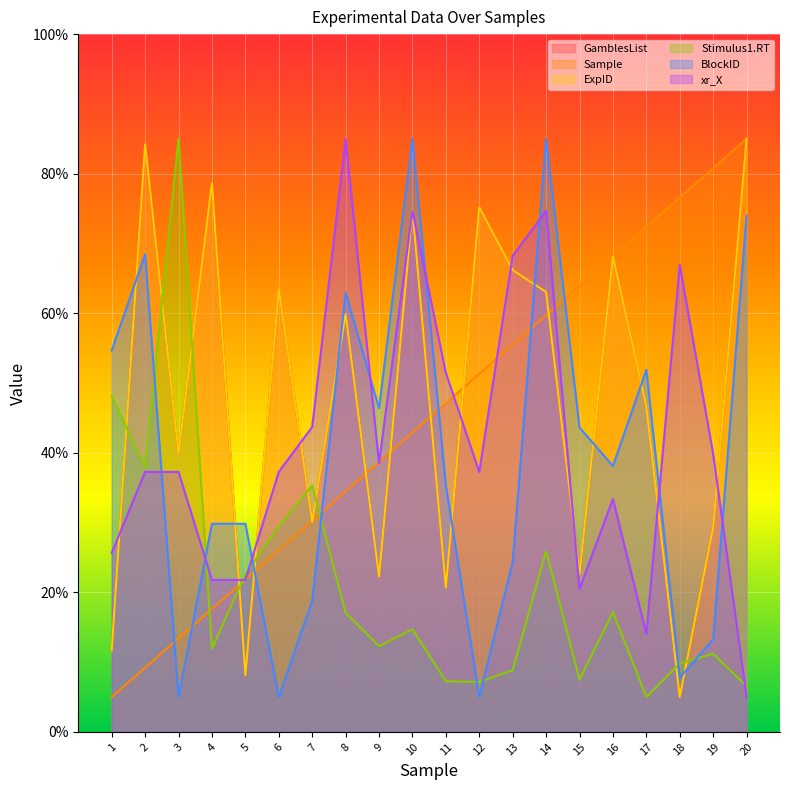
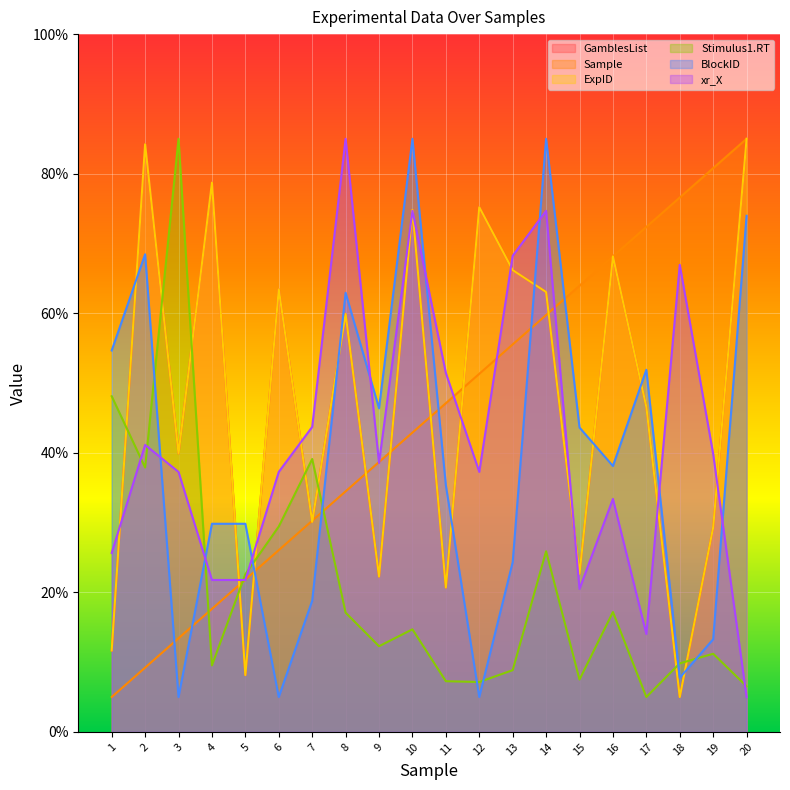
xr_X, 2: 37% -> 41%
Stimulus1.RT, 4: 12% -> 10%
Stimulus1.RT, 7: 35% -> 39%
